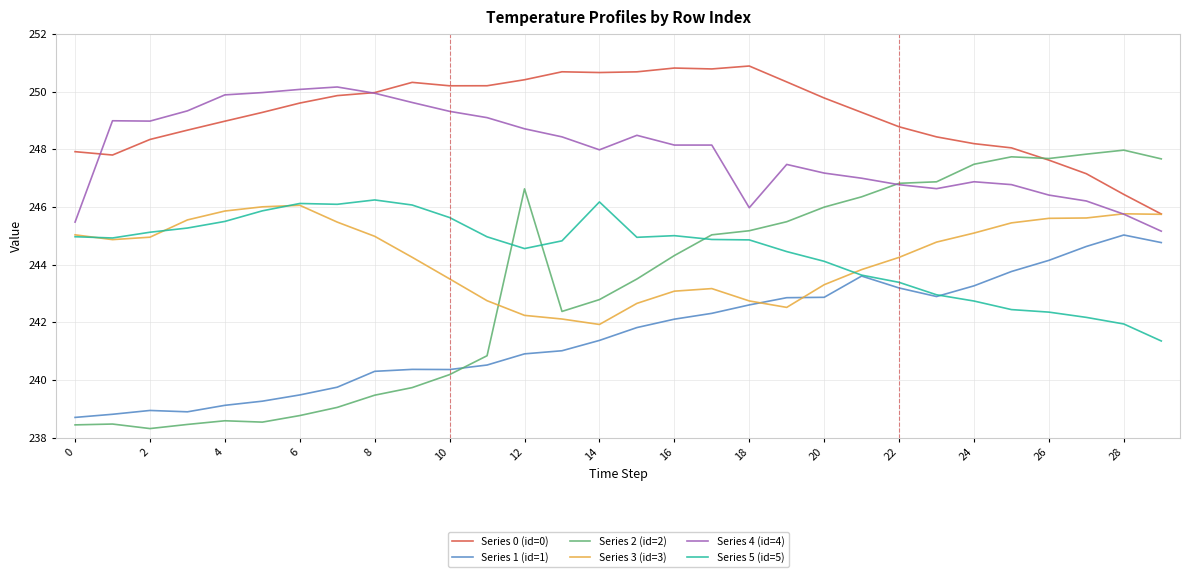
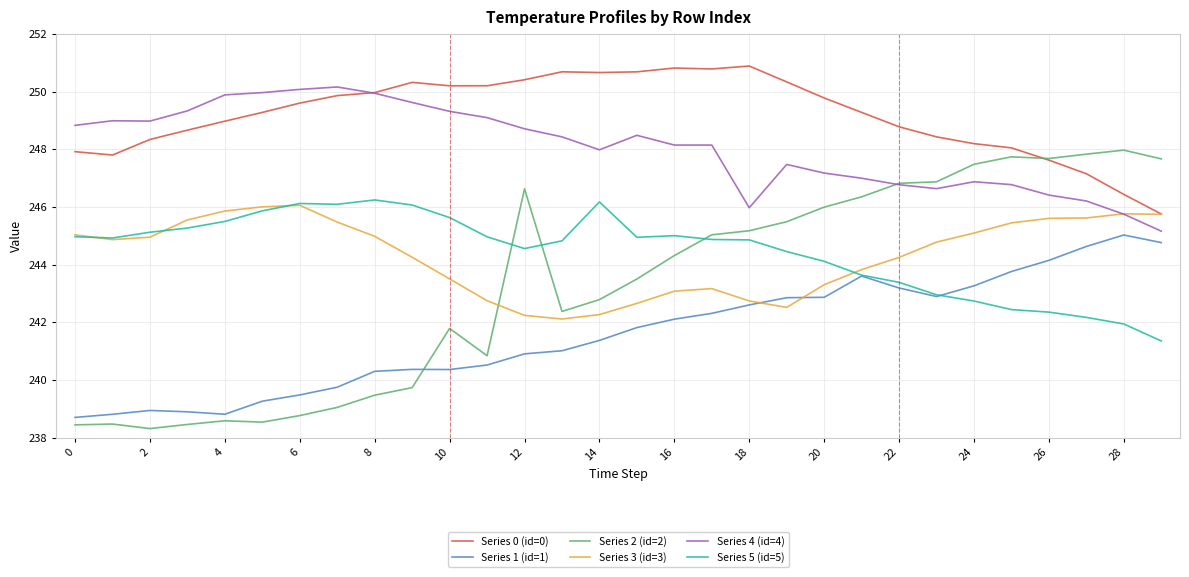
Series 4 (id=4), 0: 245.5 -> 248.8
Series 1 (id=1), 4: 239.1 -> 238.8
Series 2 (id=2), 10: 240.2 -> 241.8
Series 3 (id=3), 14: 241.9 -> 242.3
